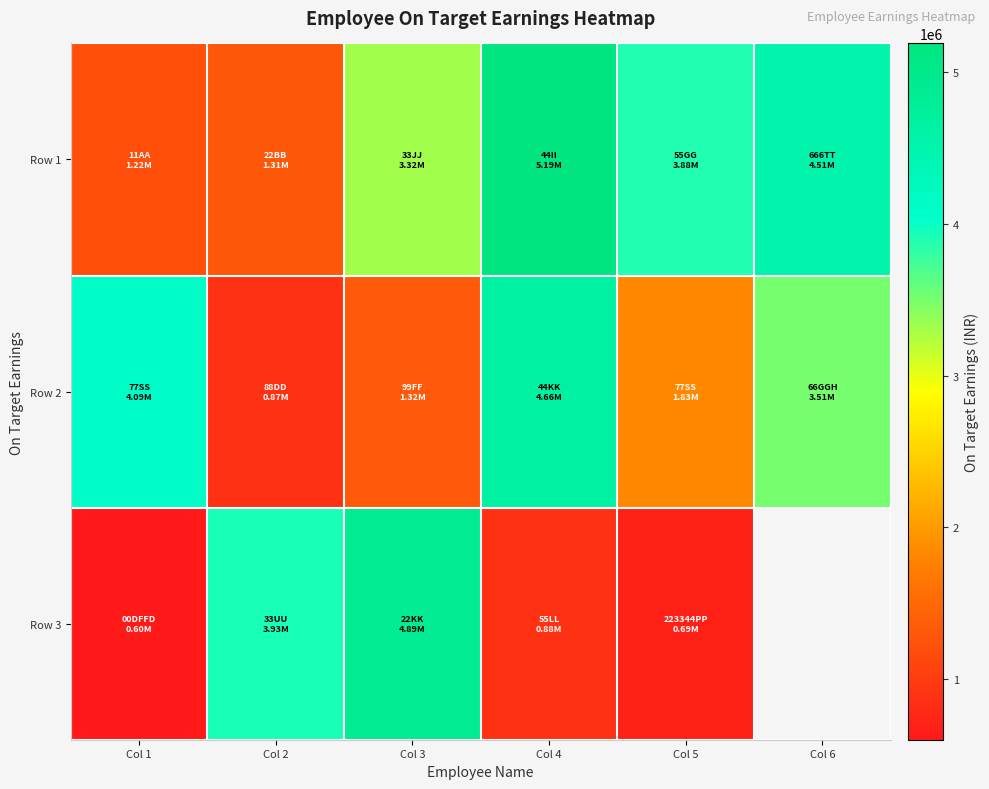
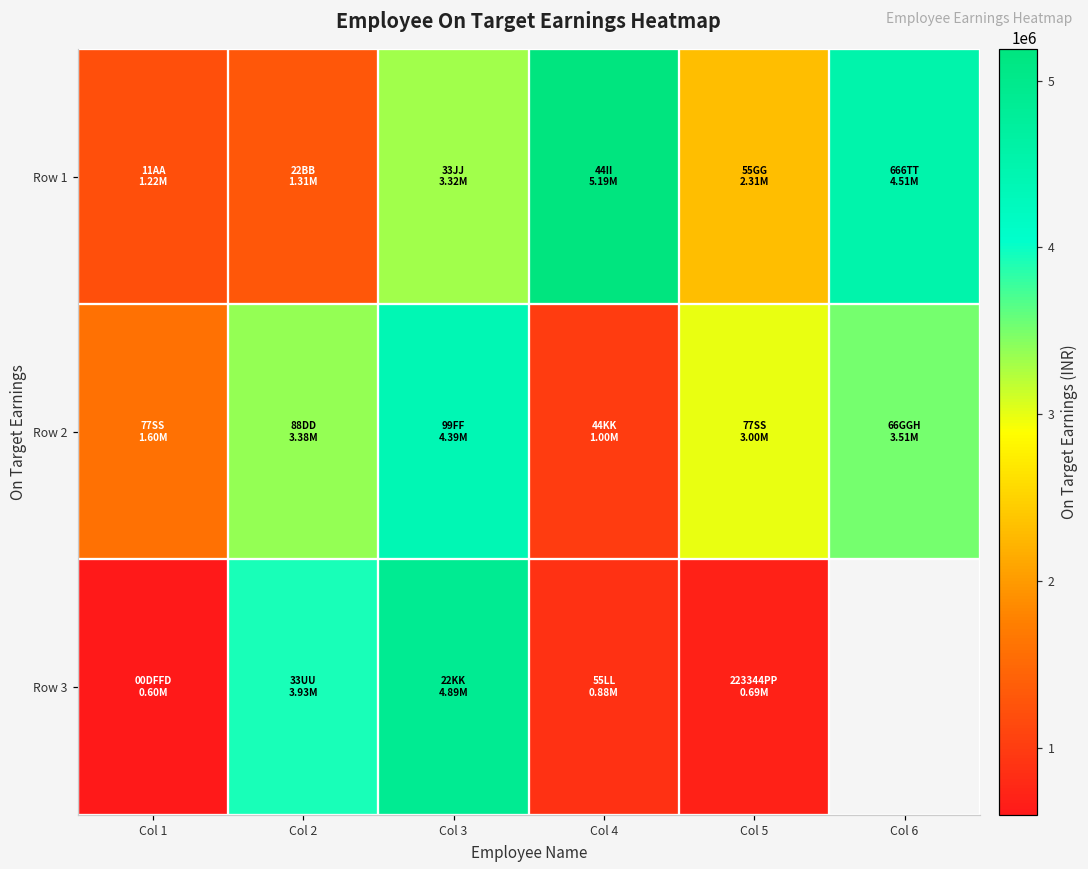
Row 1, Col 5: 3.88M -> 2.31M
Row 2, Col 1: 4.09M -> 1.60M
Row 2, Col 2: 0.87M -> 3.38M
Row 2, Col 3: 1.32M -> 4.39M
Row 2, Col 4: 4.66M -> 1.00M
Row 2, Col 5: 1.83M -> 3.00M
